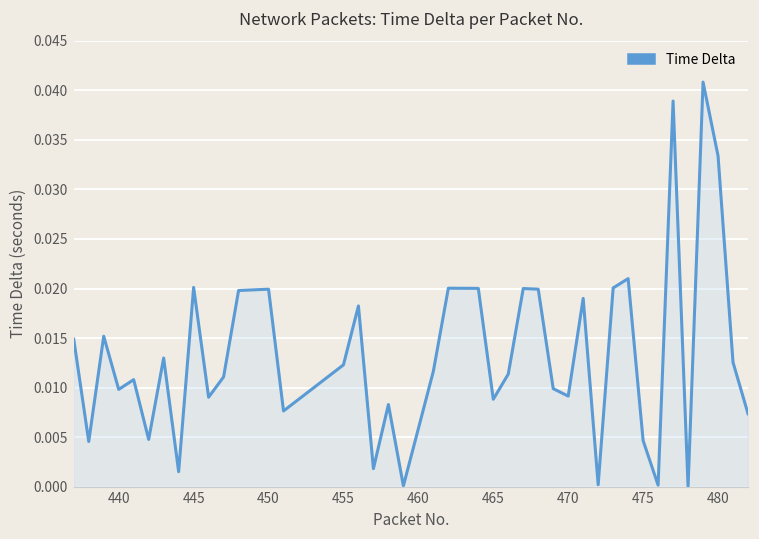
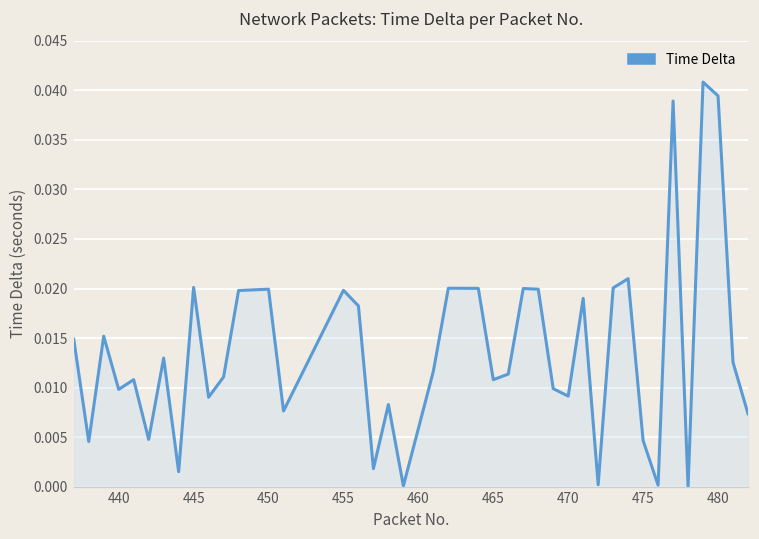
455: 0.012 -> 0.020
465: 0.009 -> 0.011
480: 0.033 -> 0.039
